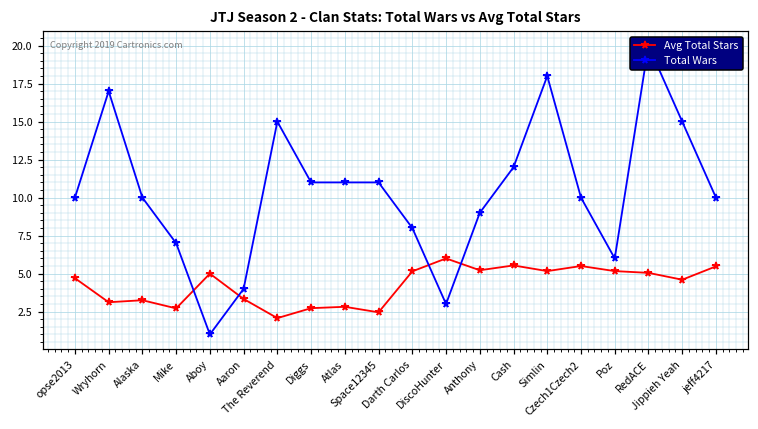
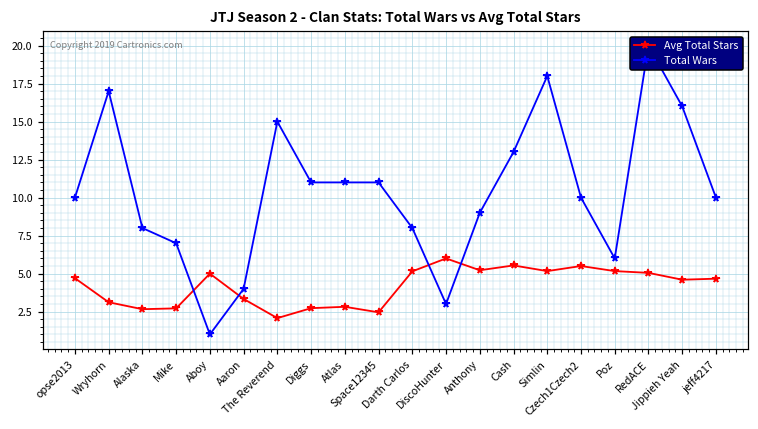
Avg Total Stars, Alaska: 3.3 -> 2.7
Total Wars, Alaska: 10 -> 8
Total Wars, Cash: 12 -> 13
Total Wars, Jippieh Yeah: 15 -> 16
Avg Total Stars, jeff4217: 5.5 -> 4.7
